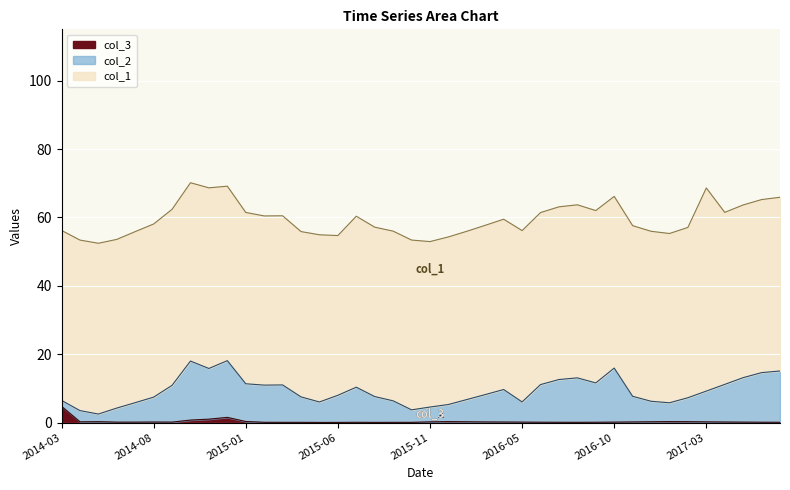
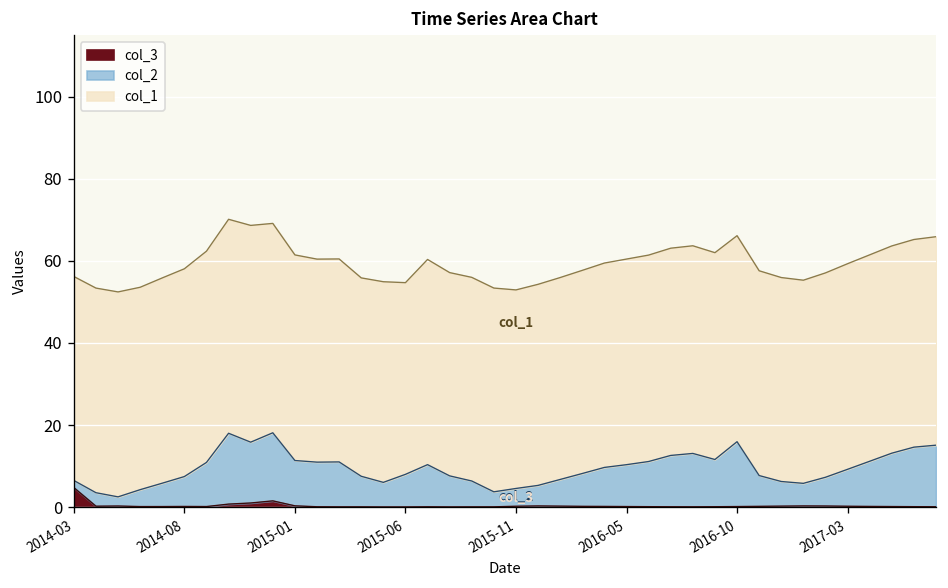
col_2, 2016-05: 6 -> 10
col_1, 2017-03: 59 -> 50
